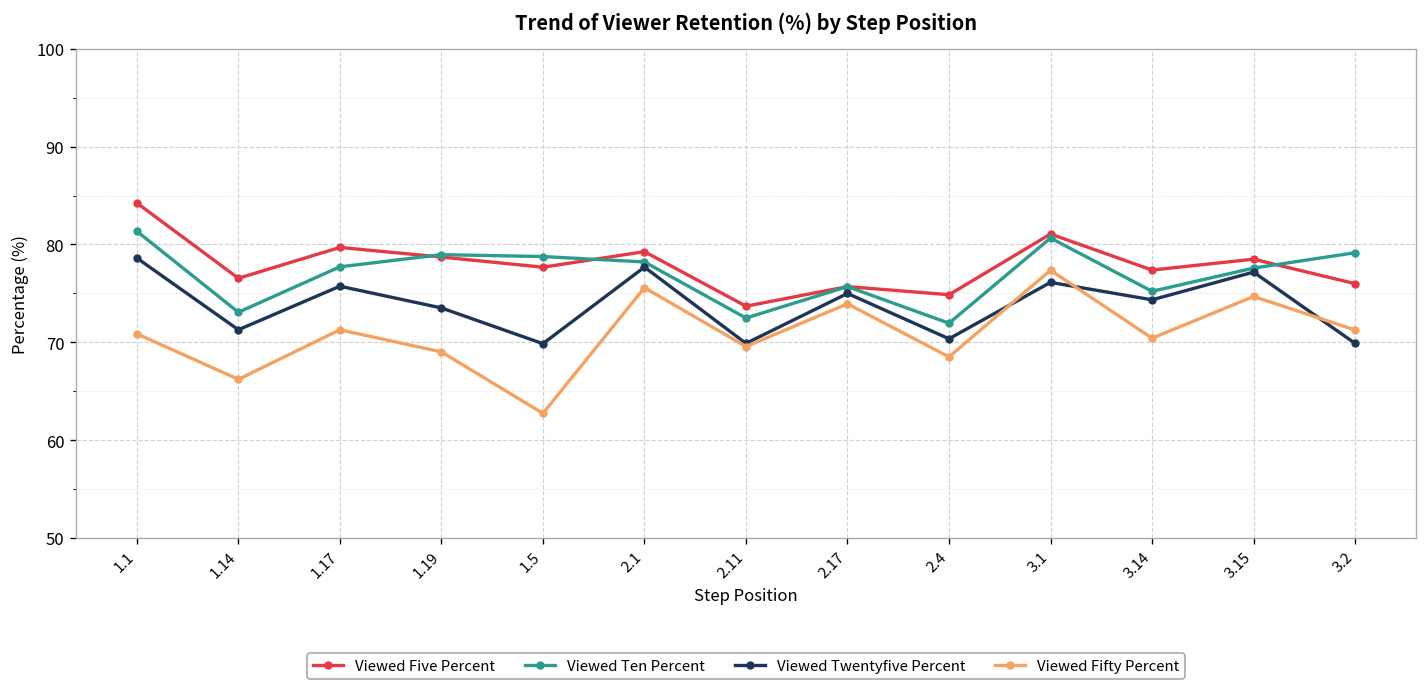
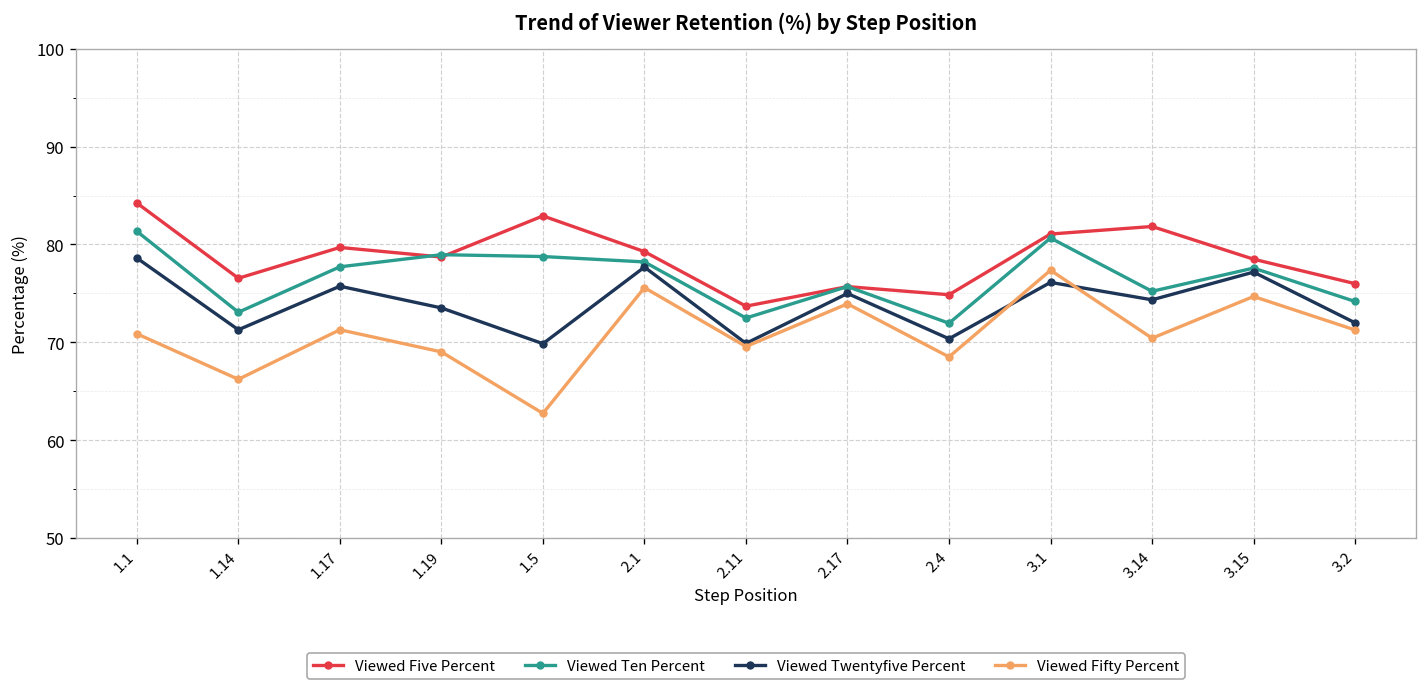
Viewed Five Percent, 1.5: 78 -> 83
Viewed Five Percent, 3.14: 77 -> 82
Viewed Ten Percent, 3.2: 79 -> 74
Viewed Twentyfive Percent, 3.2: 70 -> 72
